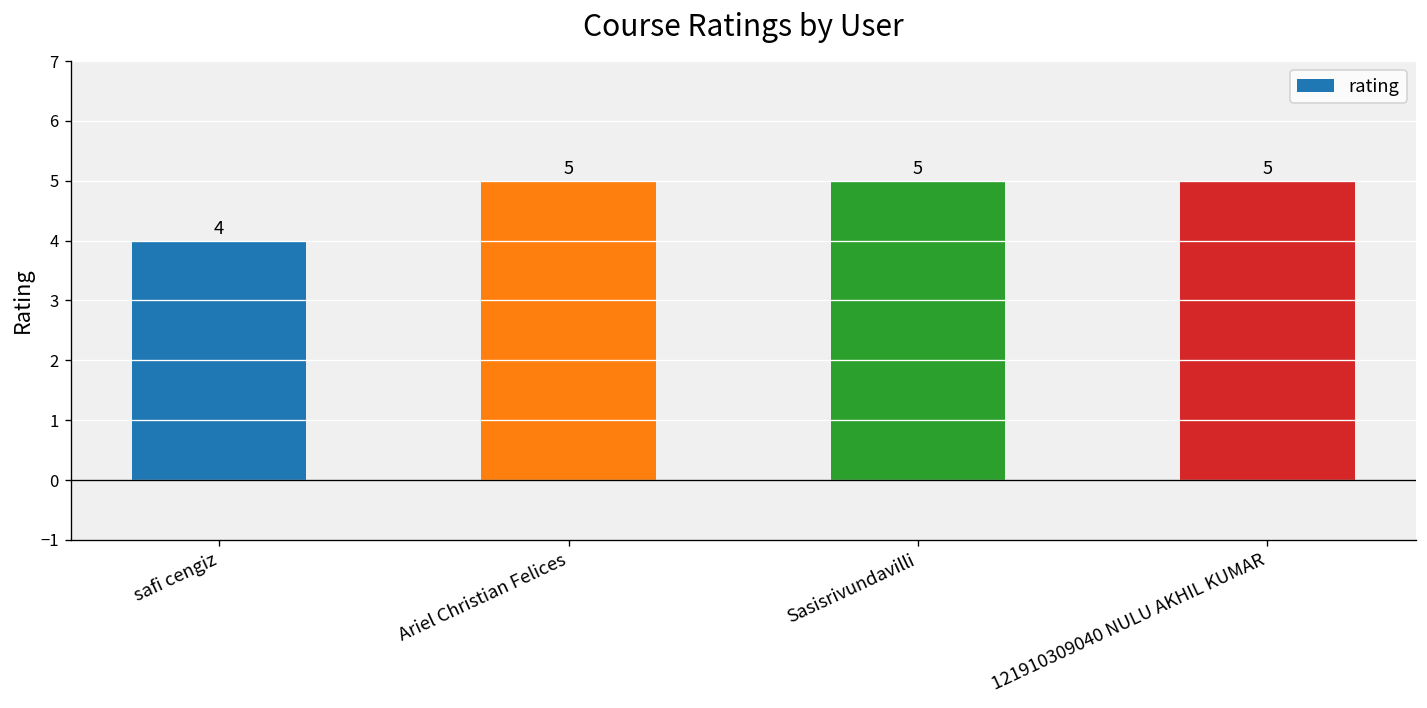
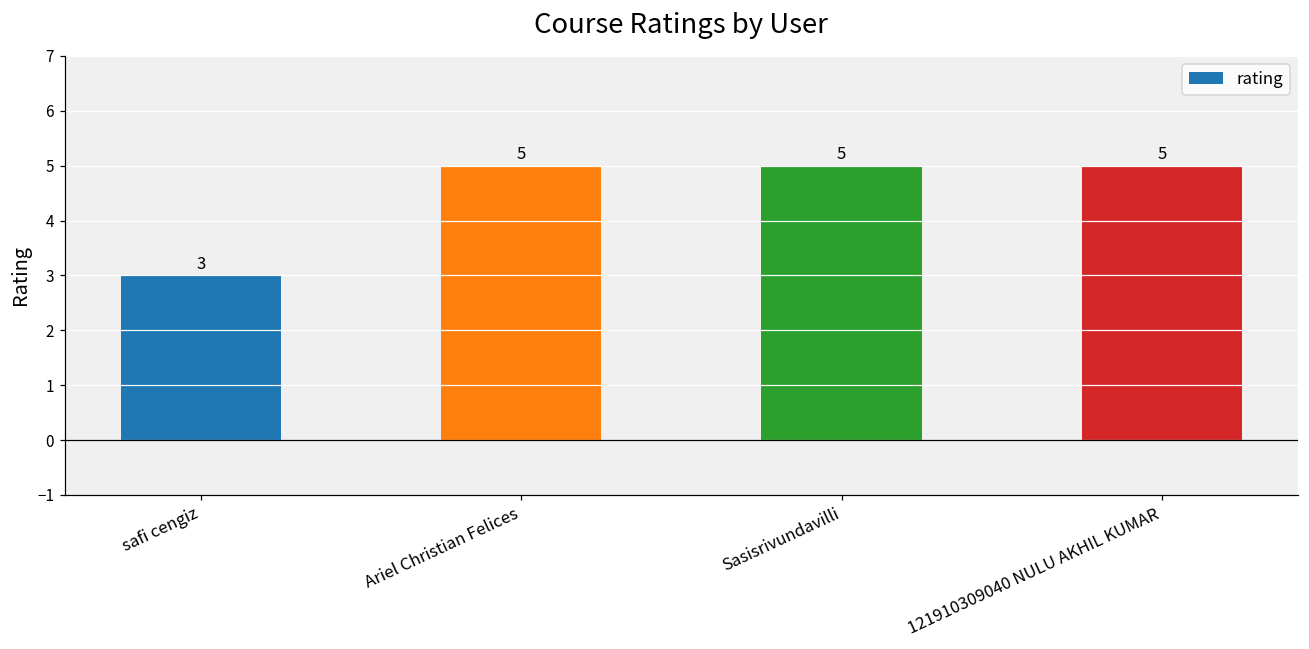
safi cengiz: 4 -> 3
